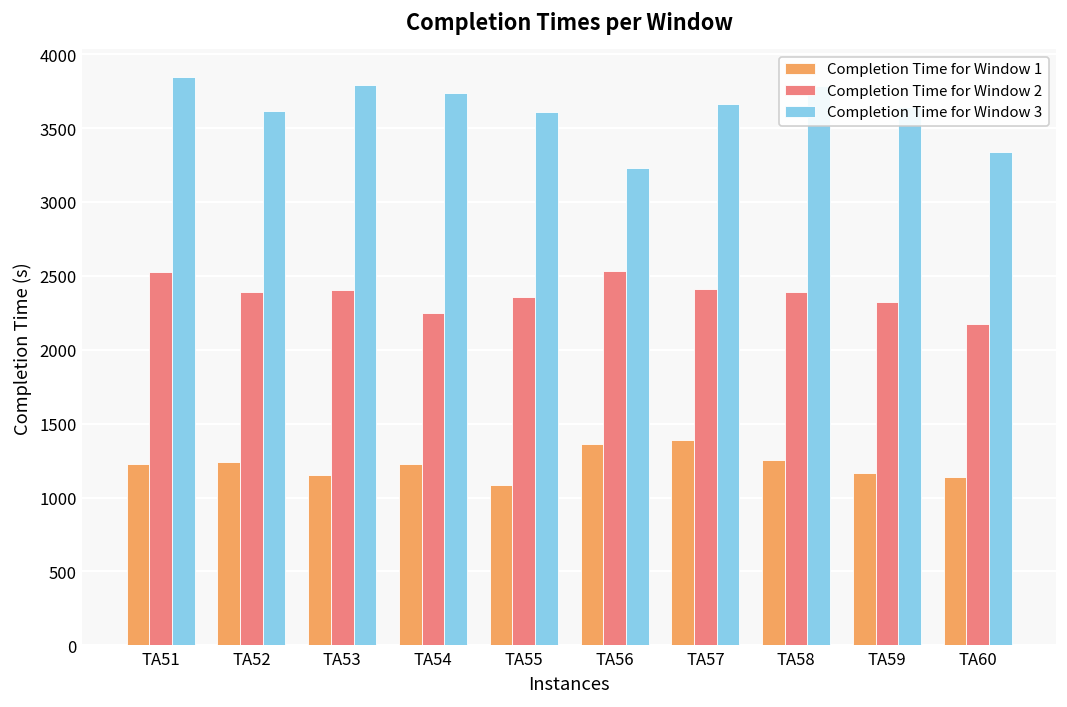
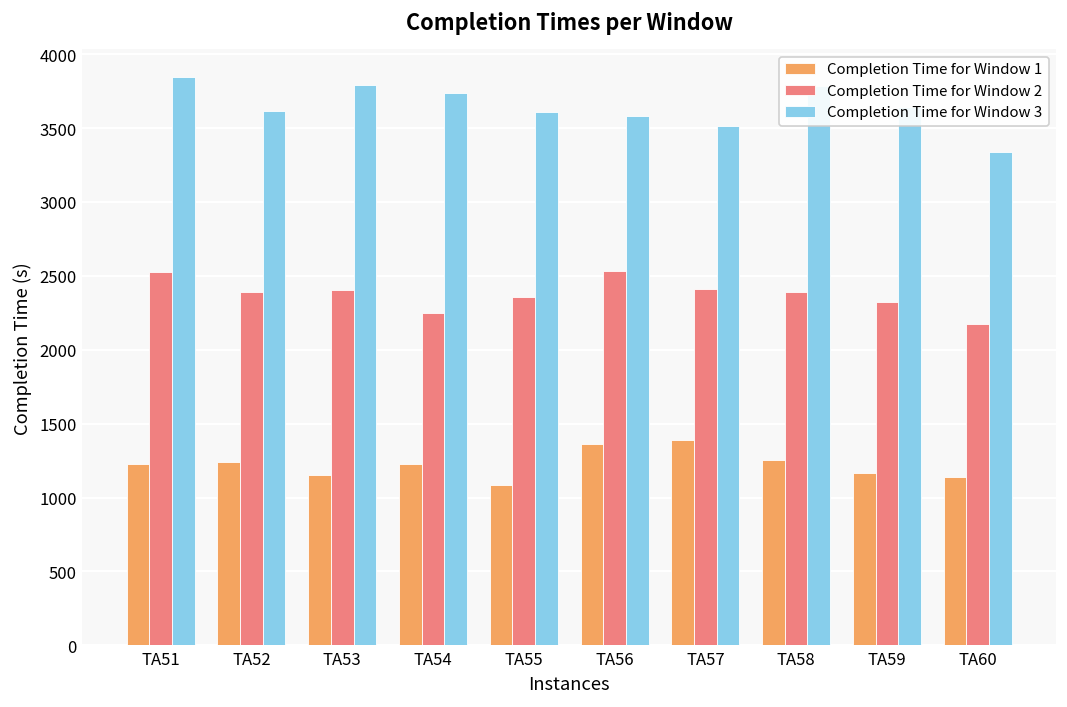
Completion Time for Window 3, TA56: 3230 -> 3580
Completion Time for Window 3, TA57: 3670 -> 3520
